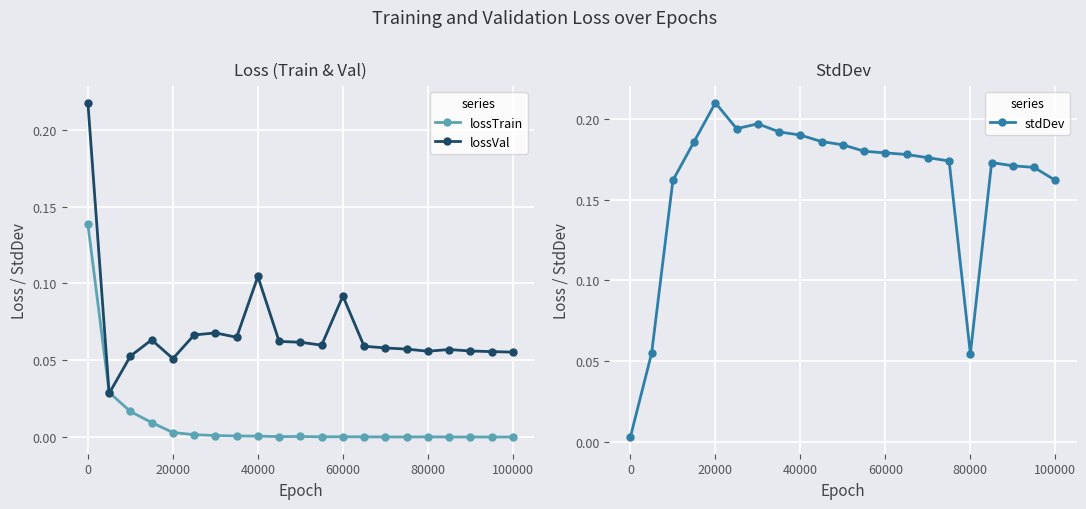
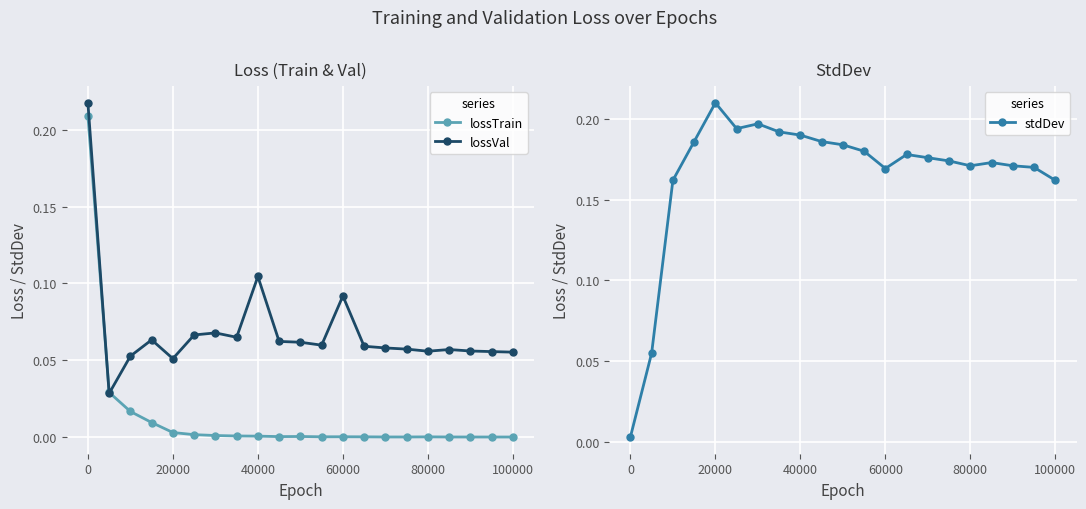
Loss (Train & Val), lossTrain, 0: 0.138 -> 0.209
StdDev, 60000: 0.179 -> 0.169
StdDev, 80000: 0.054 -> 0.171
